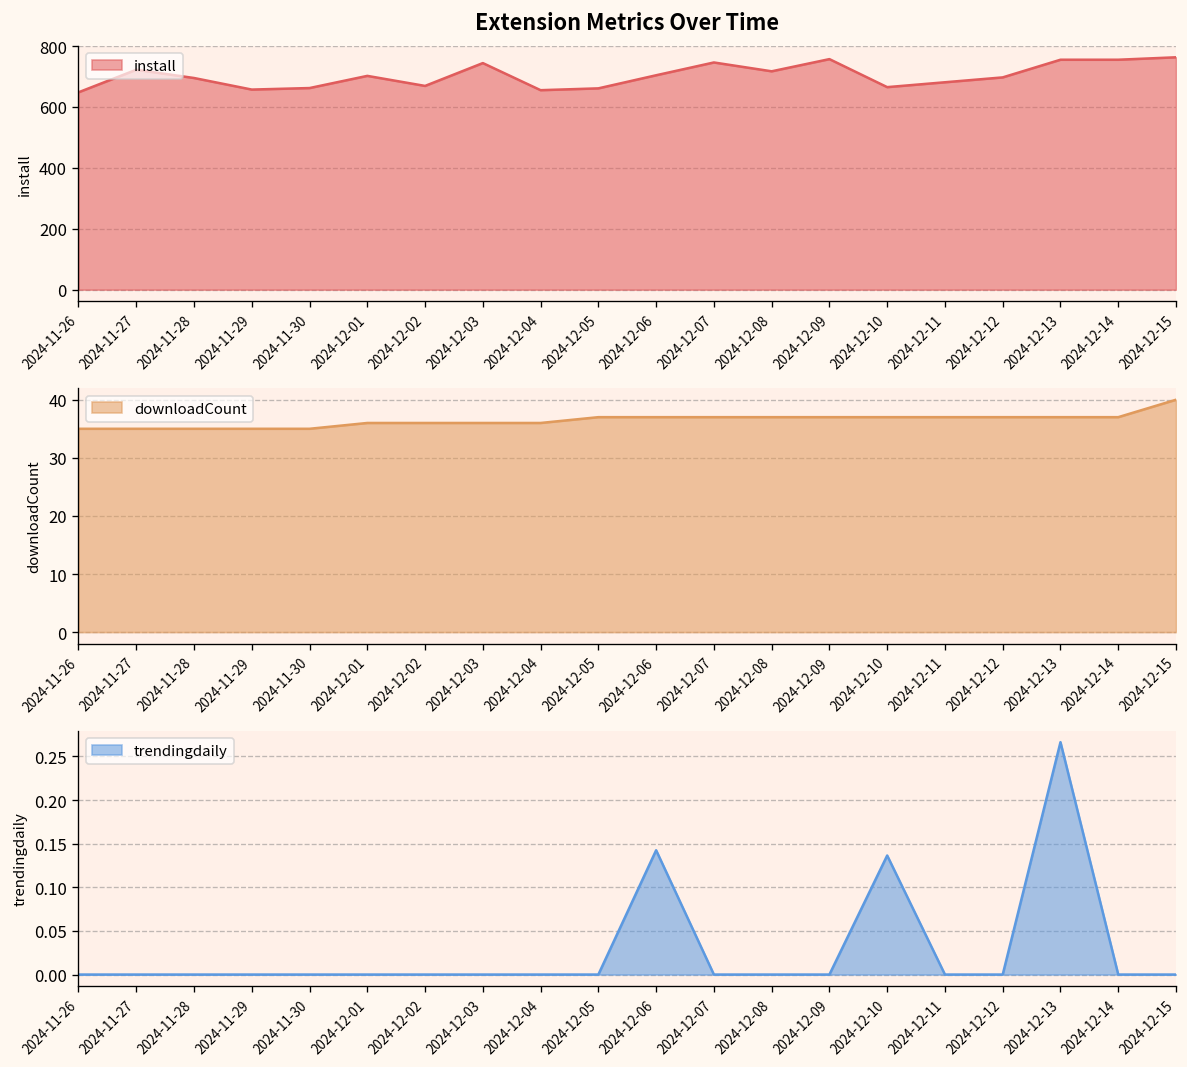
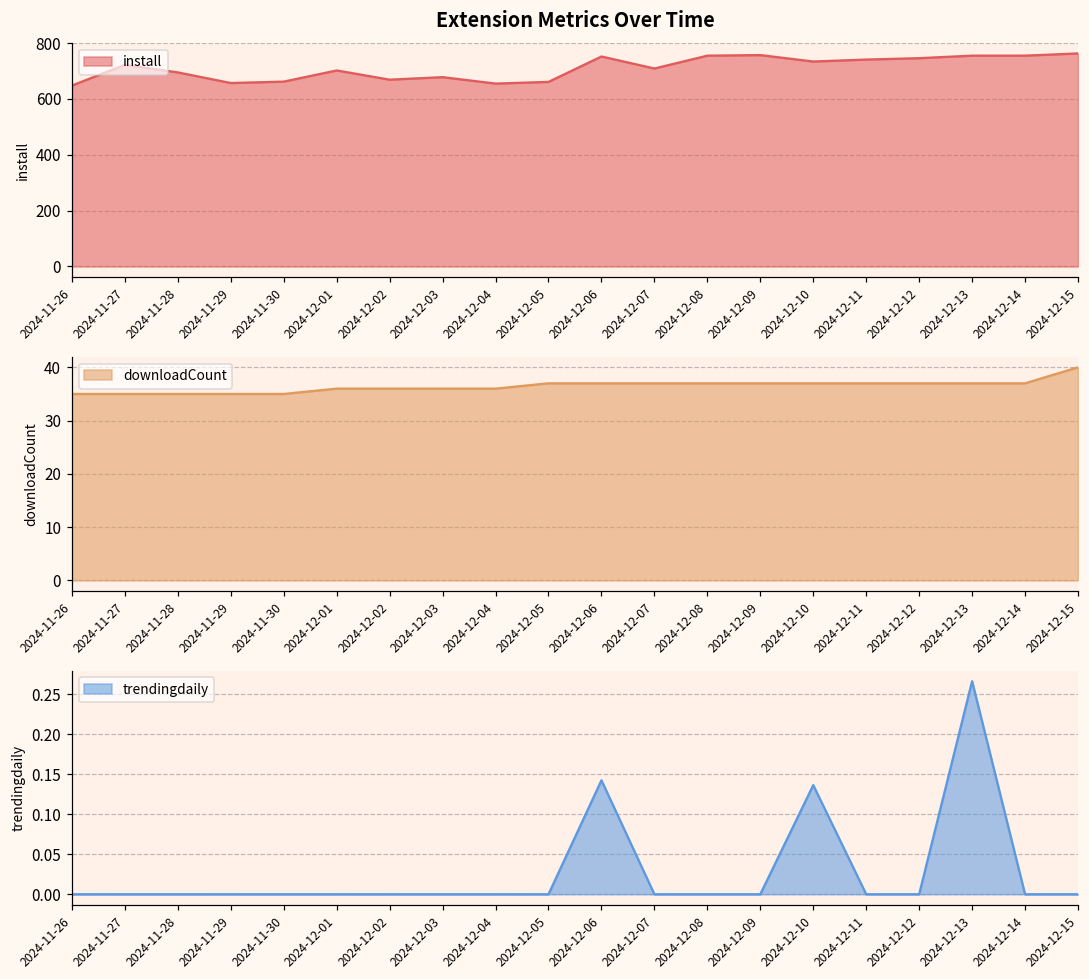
Extension Metrics Over Time, 2024-12-03: 740 -> 680
Extension Metrics Over Time, 2024-12-06: 700 -> 750
Extension Metrics Over Time, 2024-12-07: 750 -> 710
Extension Metrics Over Time, 2024-12-08: 720 -> 760
Extension Metrics Over Time, 2024-12-10: 670 -> 730
Extension Metrics Over Time, 2024-12-11: 680 -> 740
Extension Metrics Over Time, 2024-12-12: 700 -> 750
